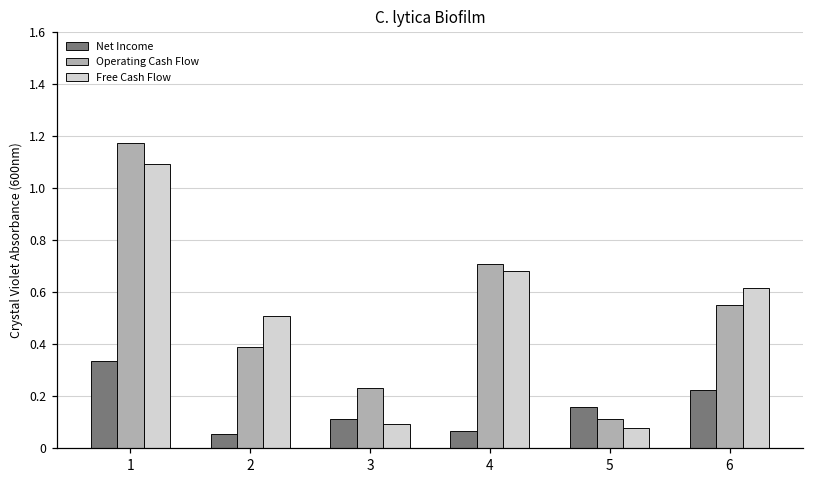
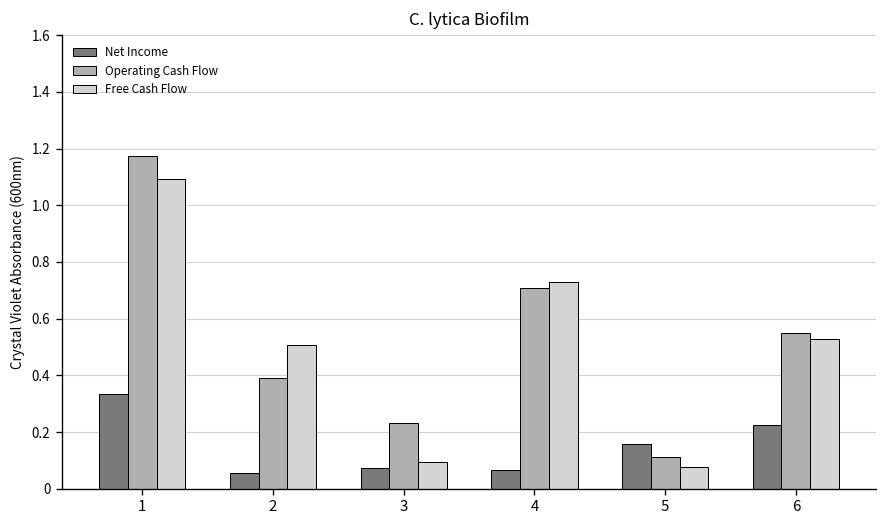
Net Income, 3: 0.11 -> 0.07
Free Cash Flow, 4: 0.68 -> 0.73
Free Cash Flow, 6: 0.62 -> 0.53
